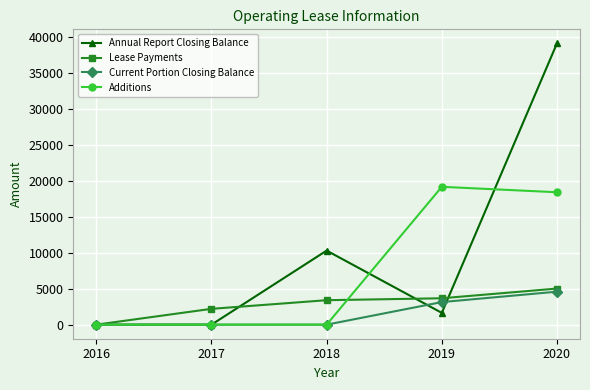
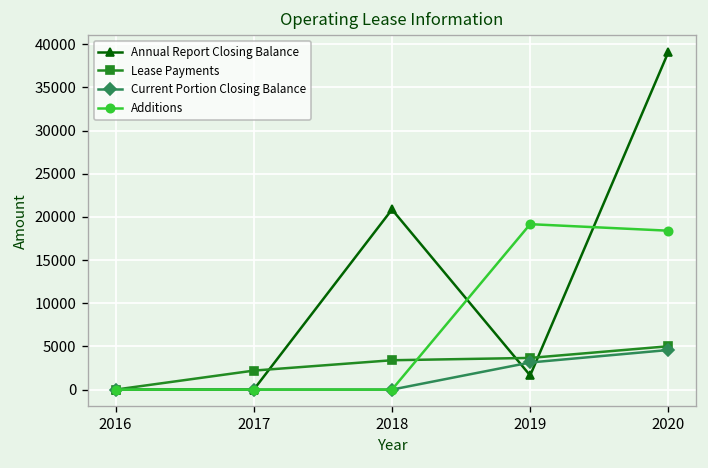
Annual Report Closing Balance, 2018: 10000 -> 21000
